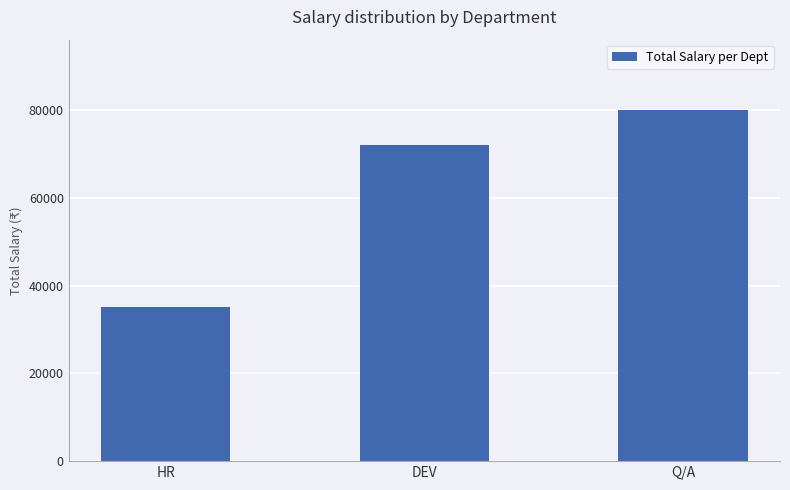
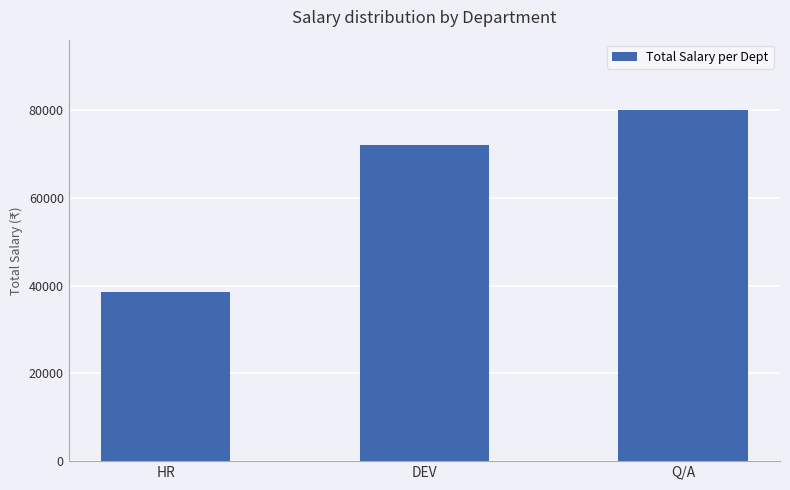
HR: 35000 -> 39000
